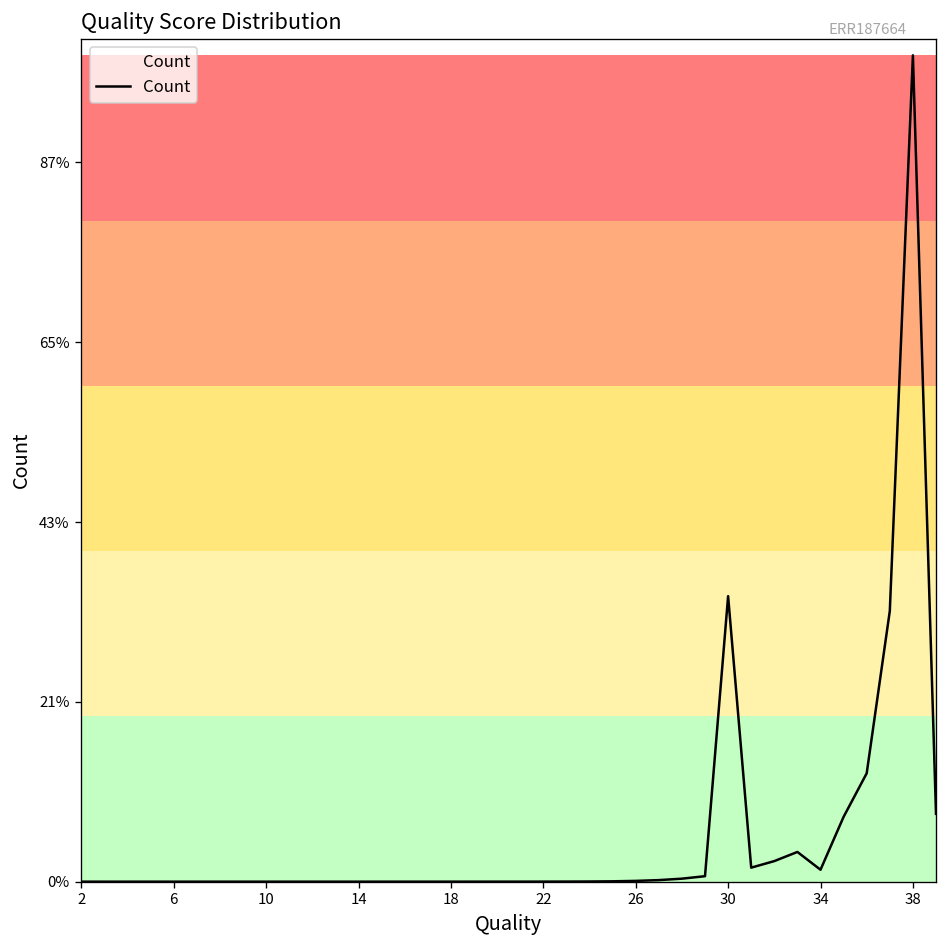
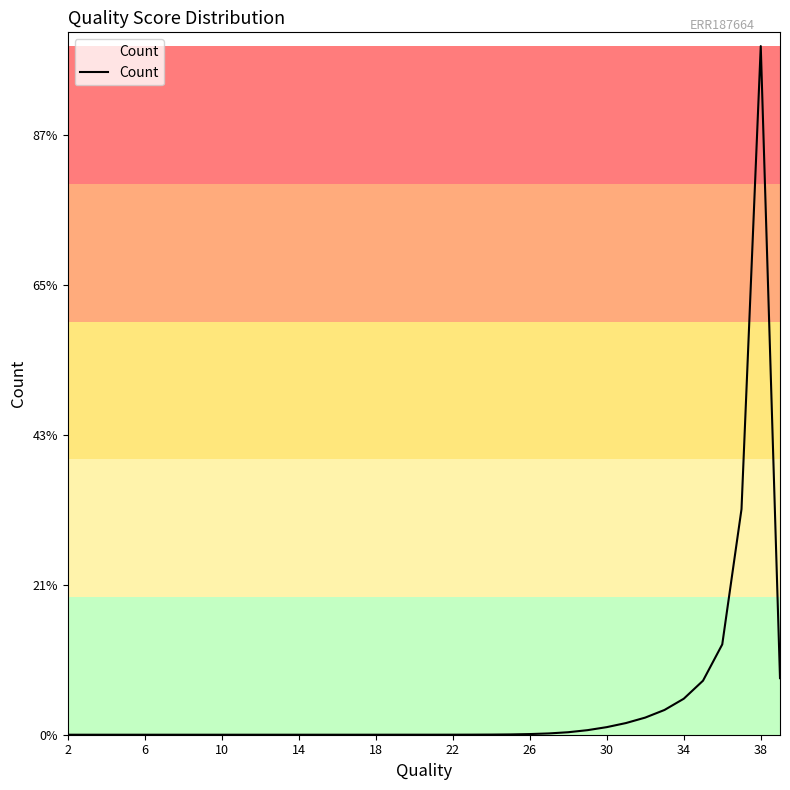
30: 35% -> 1%
34: 1% -> 5%
